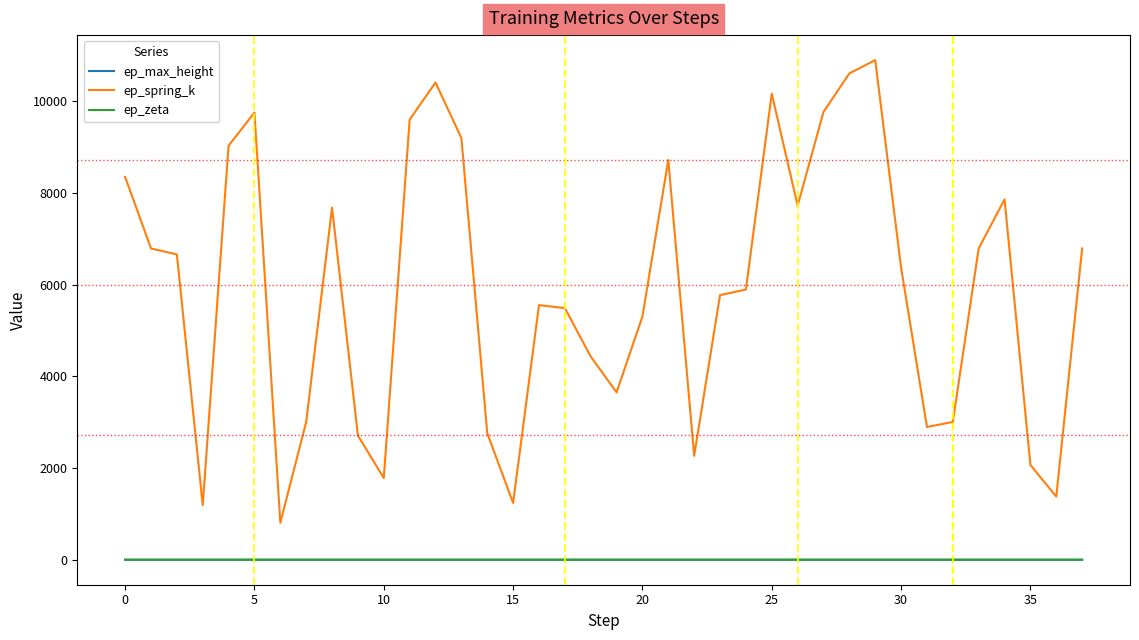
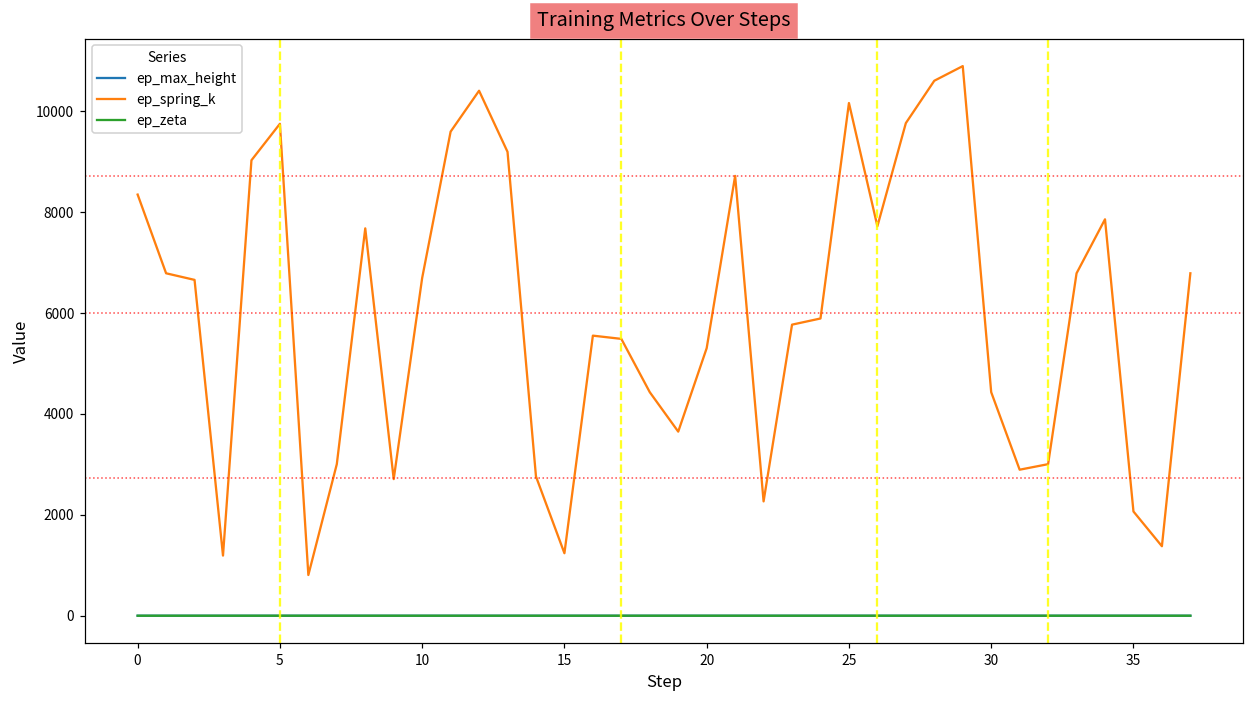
ep_spring_k, 10: 1800 -> 6700
ep_spring_k, 30: 6400 -> 4400
